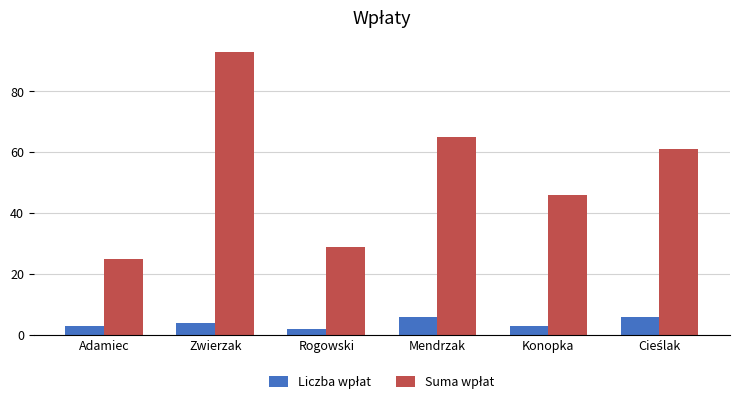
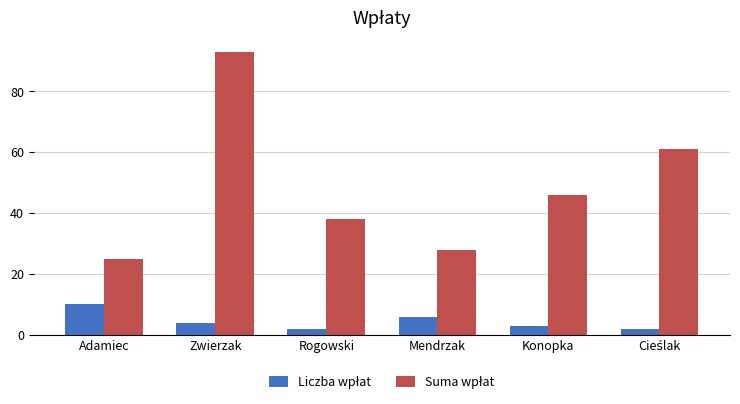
Liczba wpłat, Adamiec: 3 -> 10
Suma wpłat, Rogowski: 29 -> 38
Suma wpłat, Mendrzak: 65 -> 28
Liczba wpłat, Cieślak: 6 -> 2
